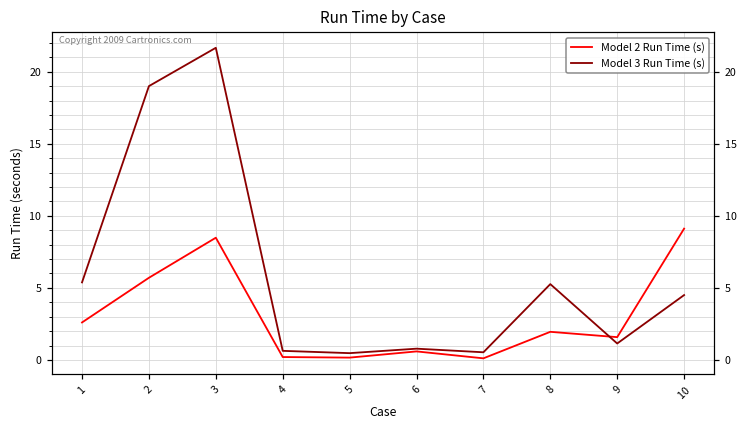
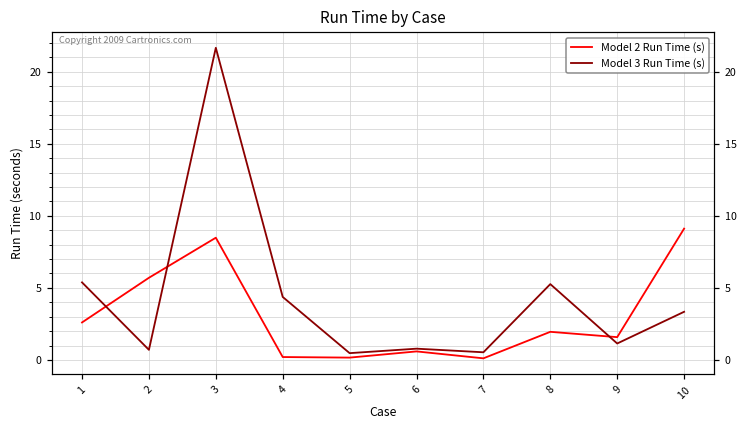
Model 3 Run Time (s), 2: 19.0 -> 0.7
Model 3 Run Time (s), 4: 0.6 -> 4.4
Model 3 Run Time (s), 10: 4.5 -> 3.3
